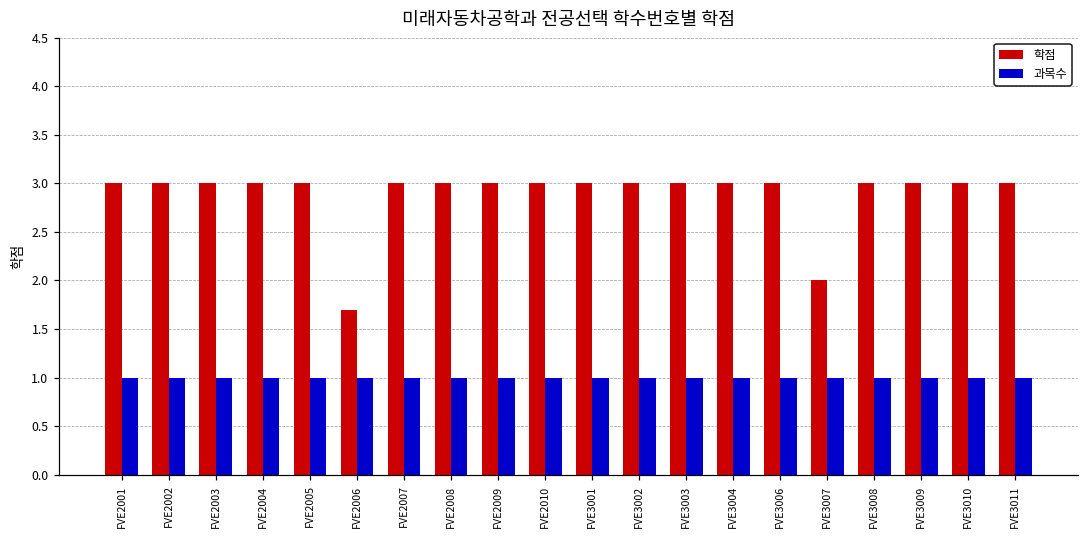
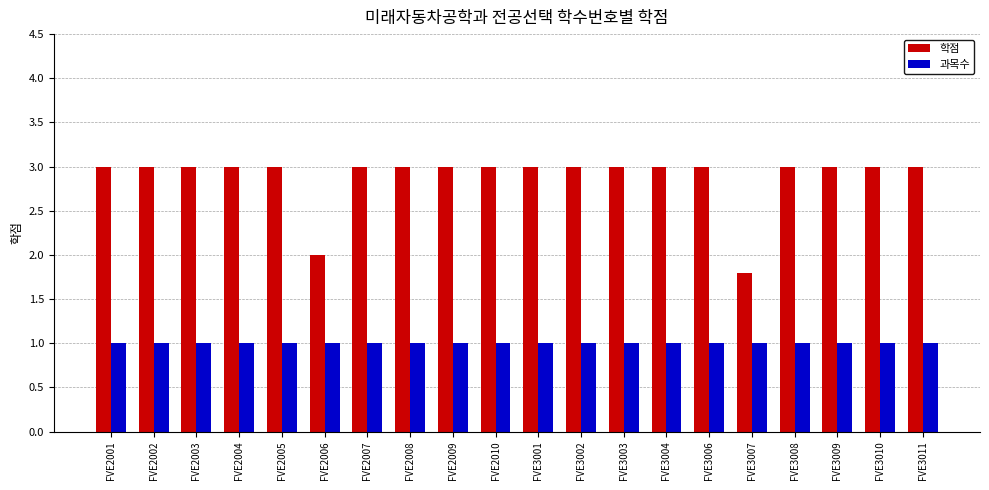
학점, FVE2006: 1.7 -> 2.0
학점, FVE3007: 2.0 -> 1.8
